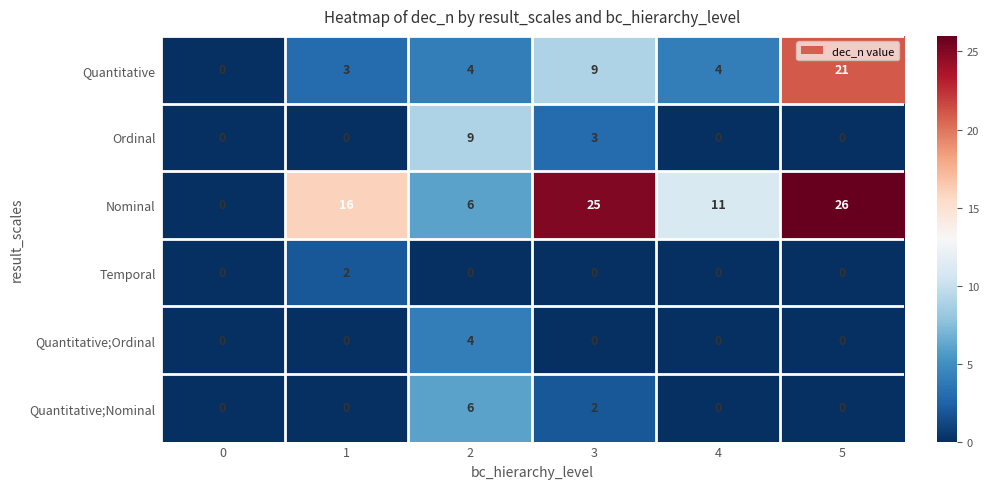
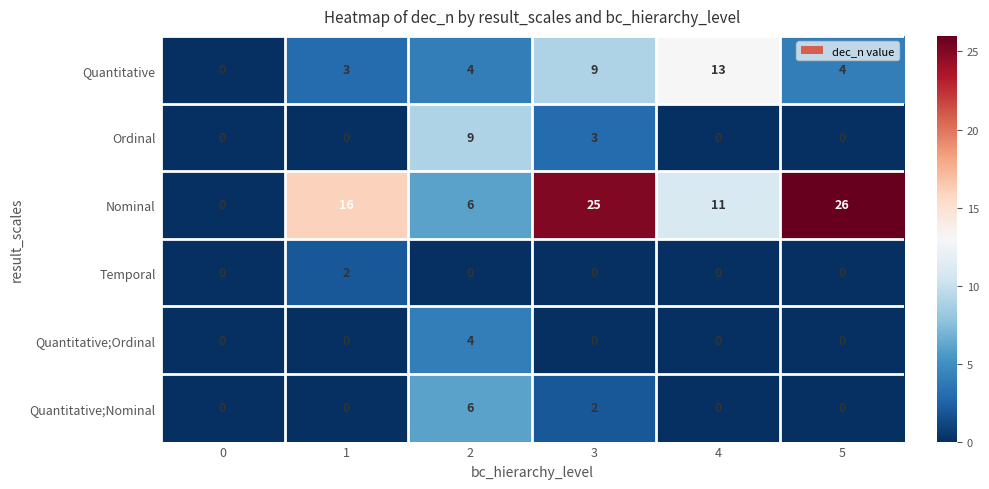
Quantitative, 4: 4 -> 13
Quantitative, 5: 21 -> 4
